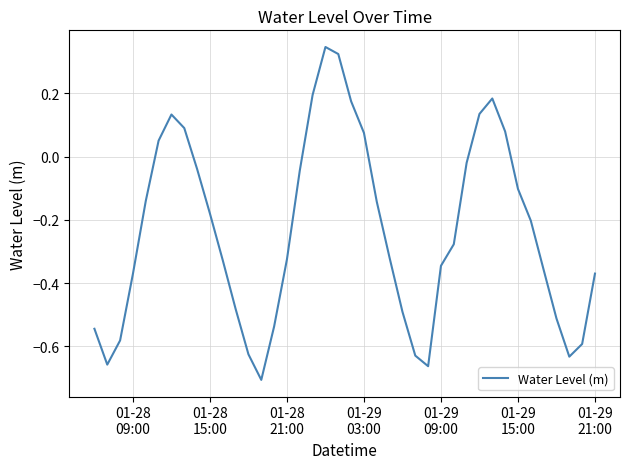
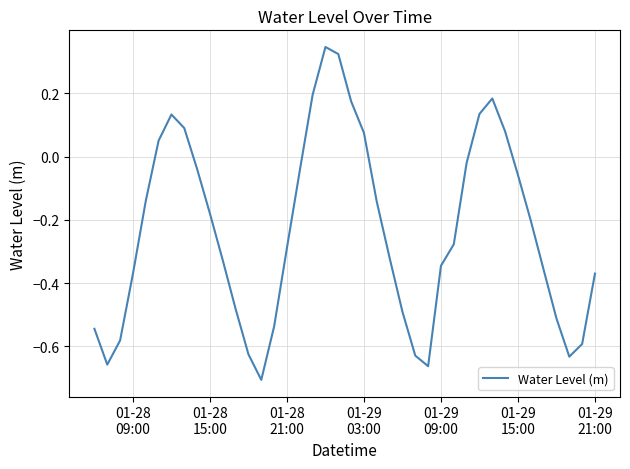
01-28 21:00: -0.32 -> -0.29
01-29 15:00: -0.10 -> -0.06
